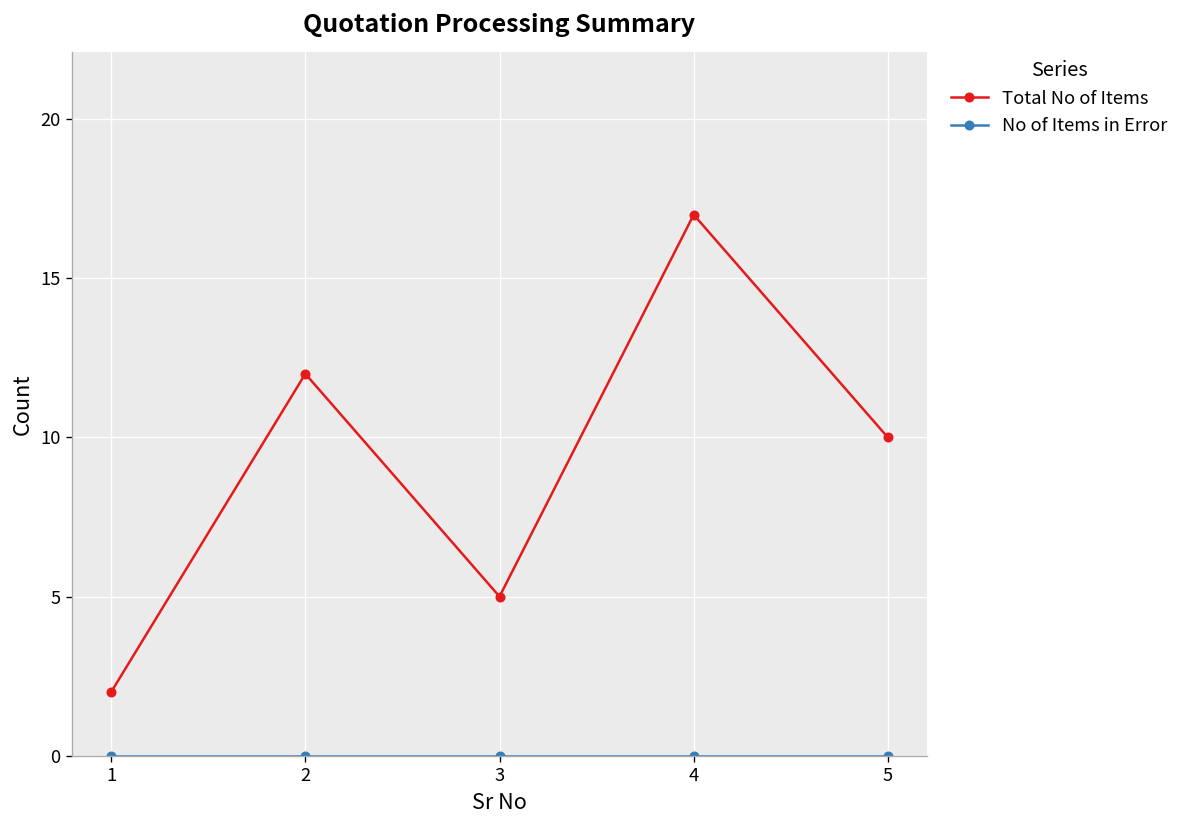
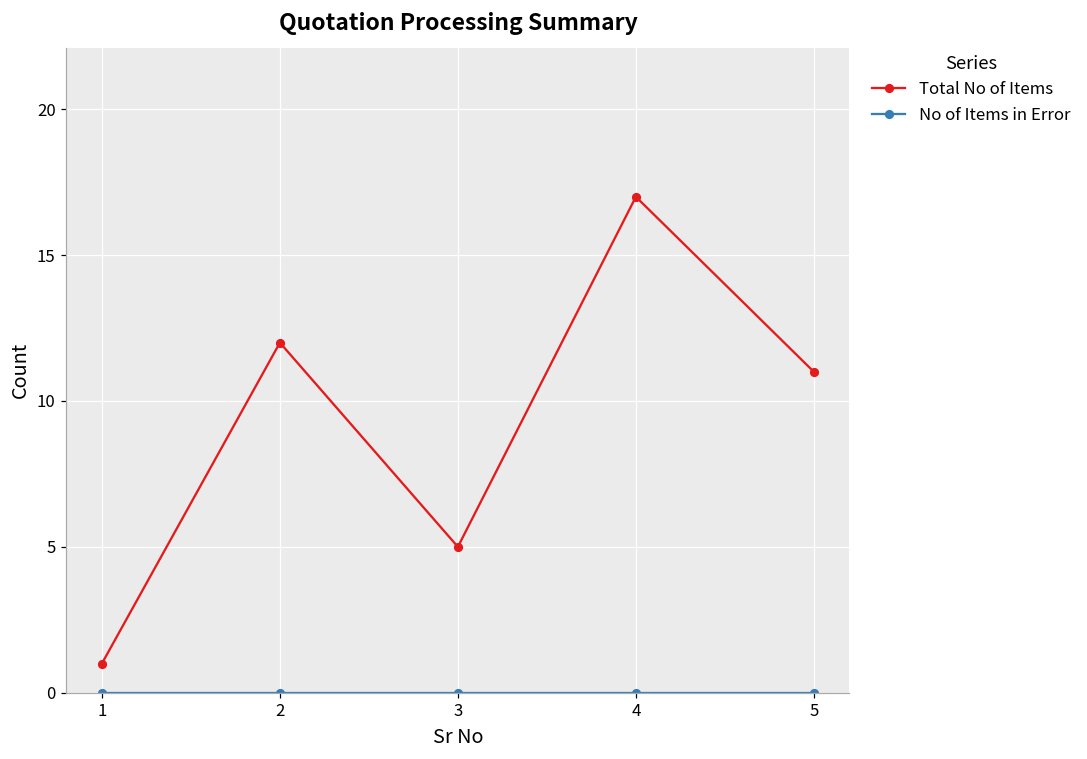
Total No of Items, 1: 2 -> 1
Total No of Items, 5: 10 -> 11
